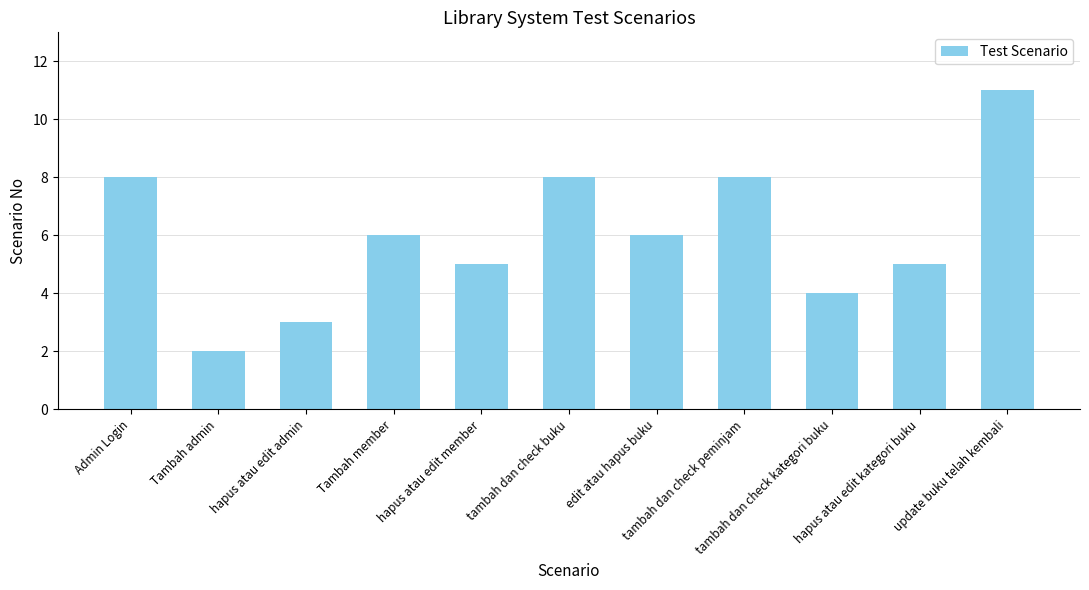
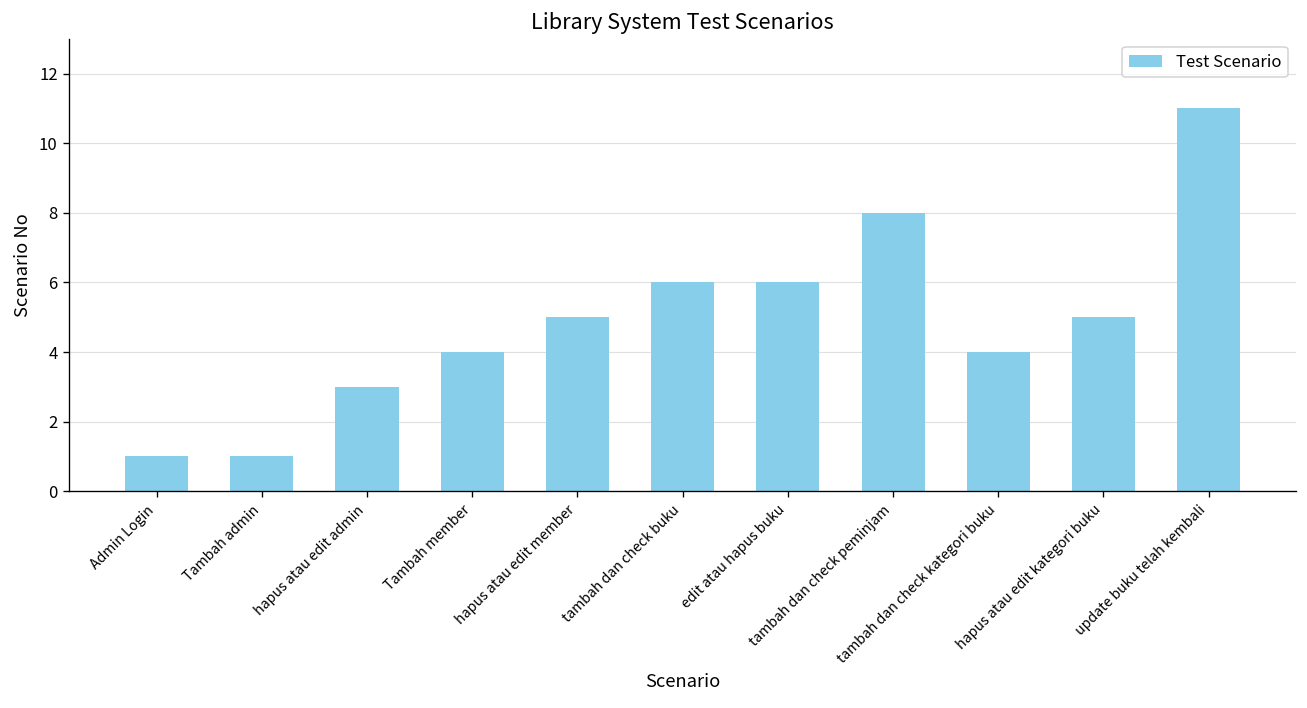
Admin Login: 8 -> 1
Tambah admin: 2 -> 1
Tambah member: 6 -> 4
tambah dan check buku: 8 -> 6
